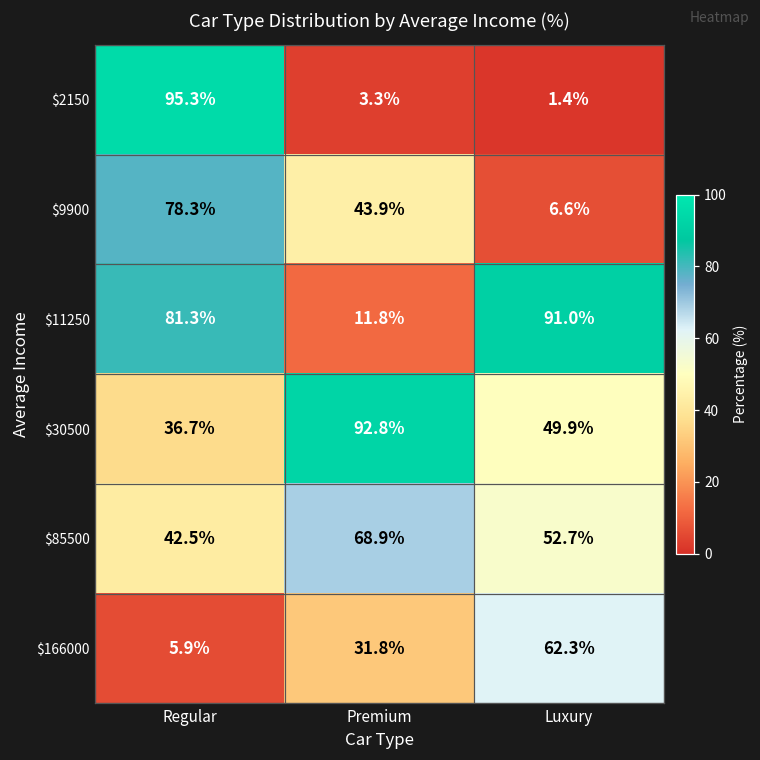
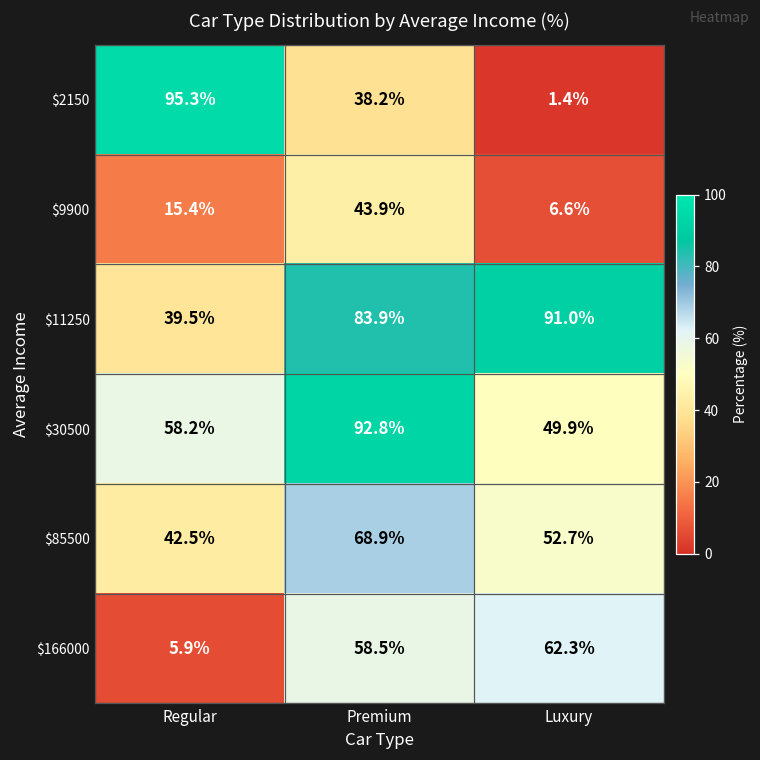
$2150, Premium: 3.3% -> 38.2%
$9900, Regular: 78.3% -> 15.4%
$11250, Regular: 81.3% -> 39.5%
$11250, Premium: 11.8% -> 83.9%
$30500, Regular: 36.7% -> 58.2%
$166000, Premium: 31.8% -> 58.5%
